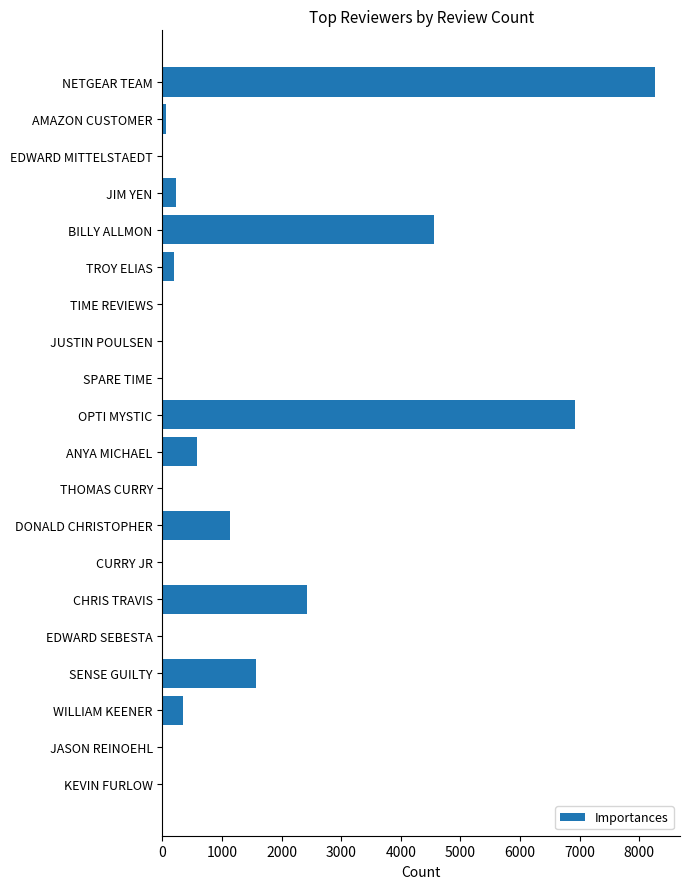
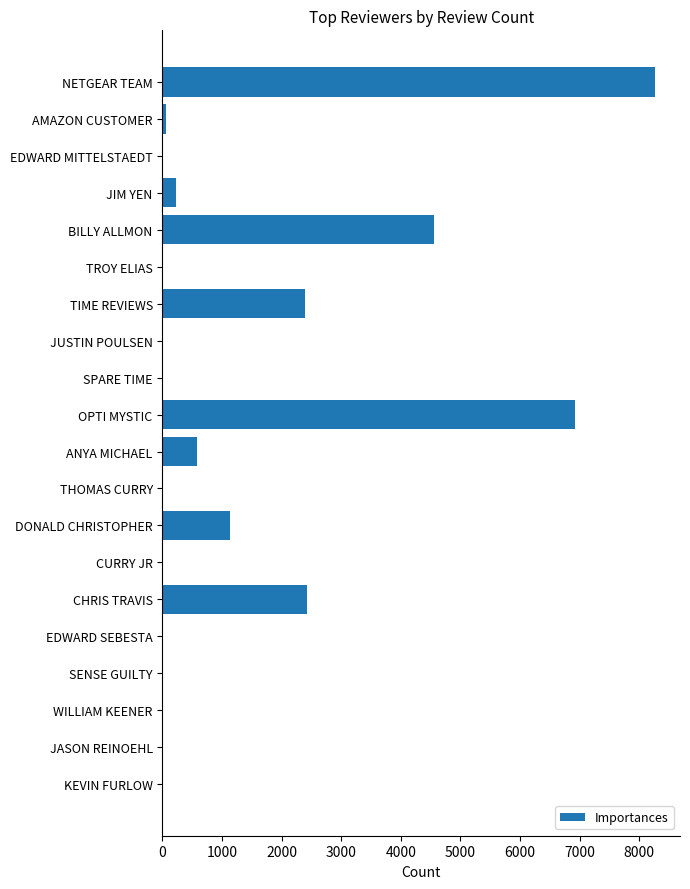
TROY ELIAS: 200 -> 0
TIME REVIEWS: 0 -> 2400
SENSE GUILTY: 1600 -> 0
WILLIAM KEENER: 300 -> 0
